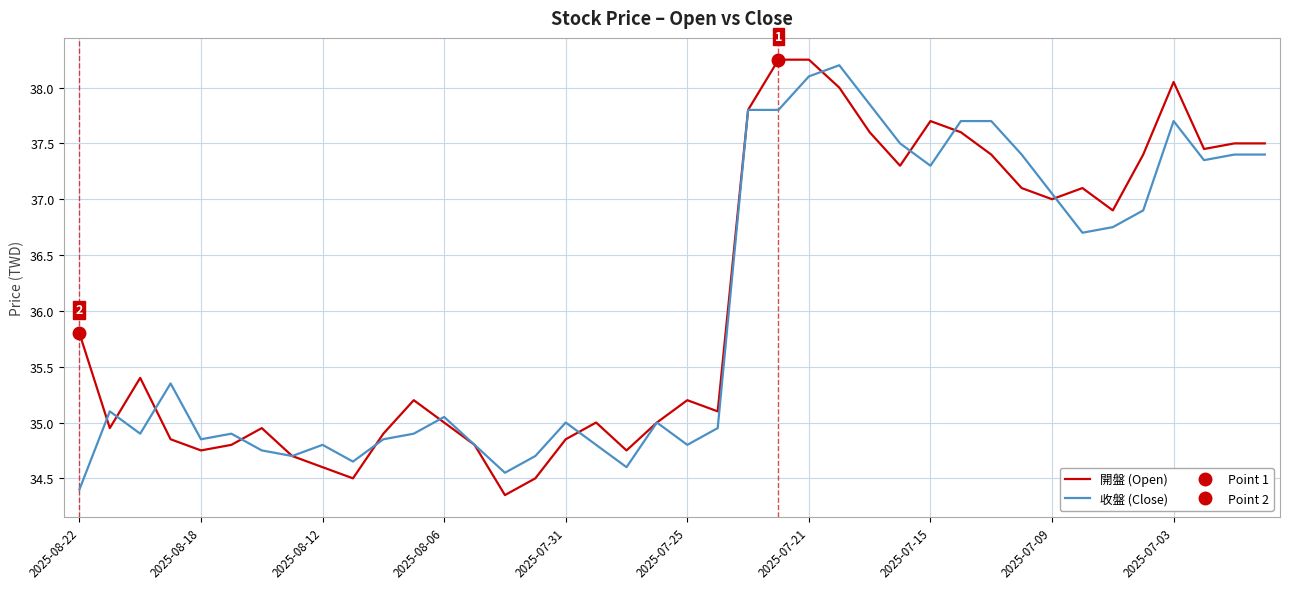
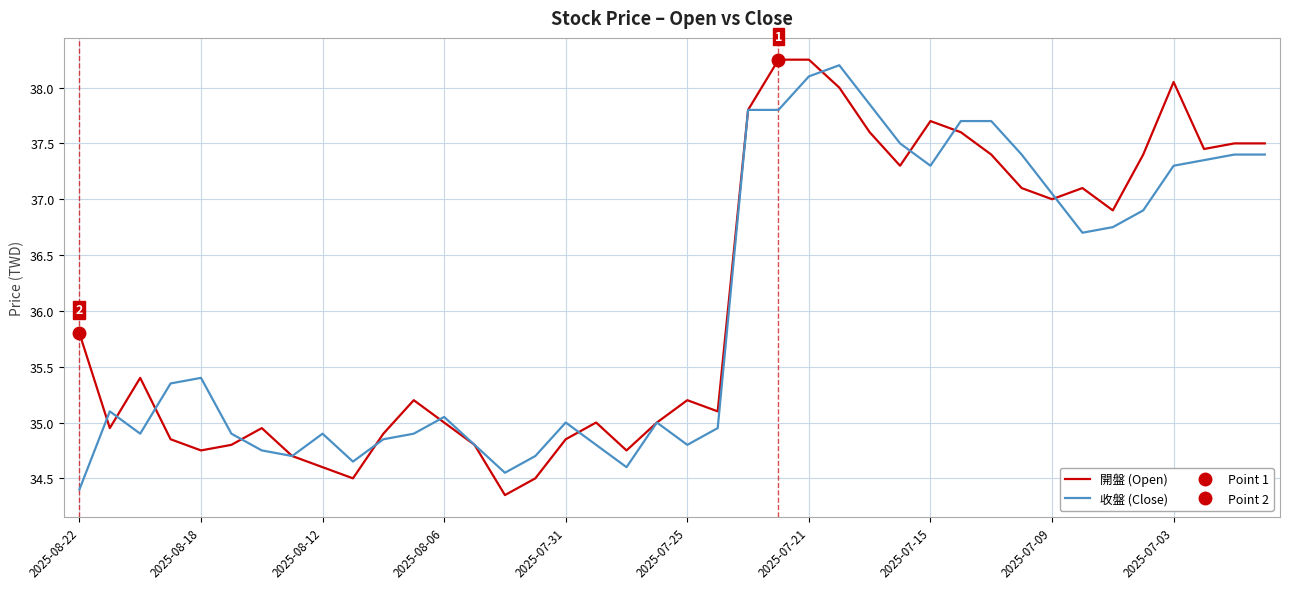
收盤 (Close), 2025-08-18: 34.85 -> 35.40
收盤 (Close), 2025-08-12: 34.8 -> 34.9
收盤 (Close), 2025-07-03: 37.7 -> 37.3
